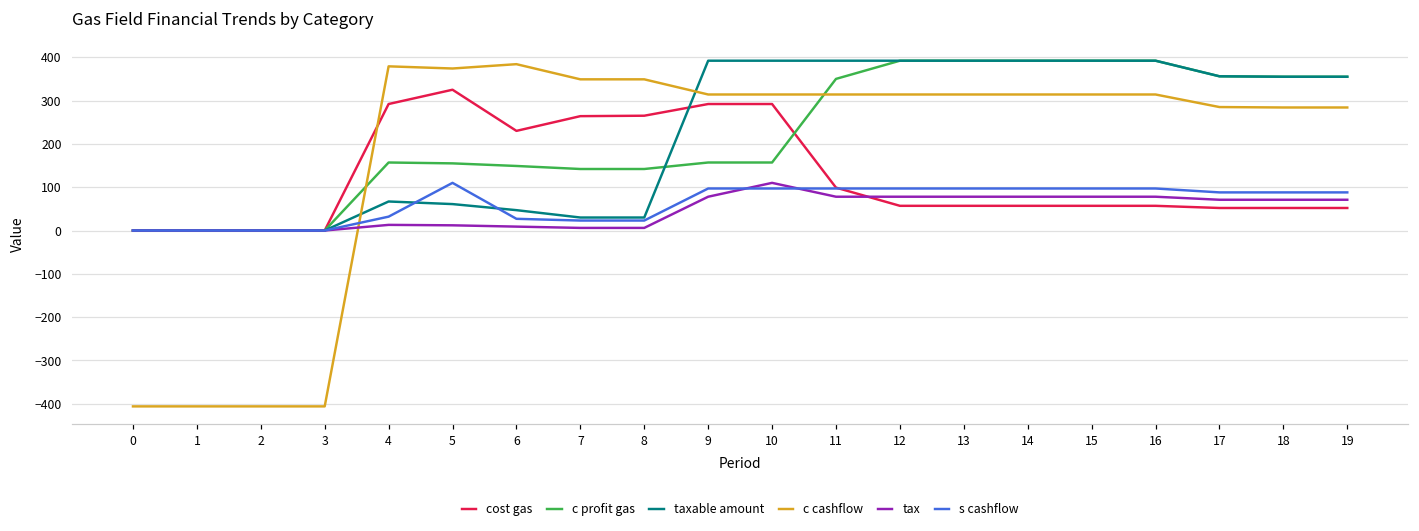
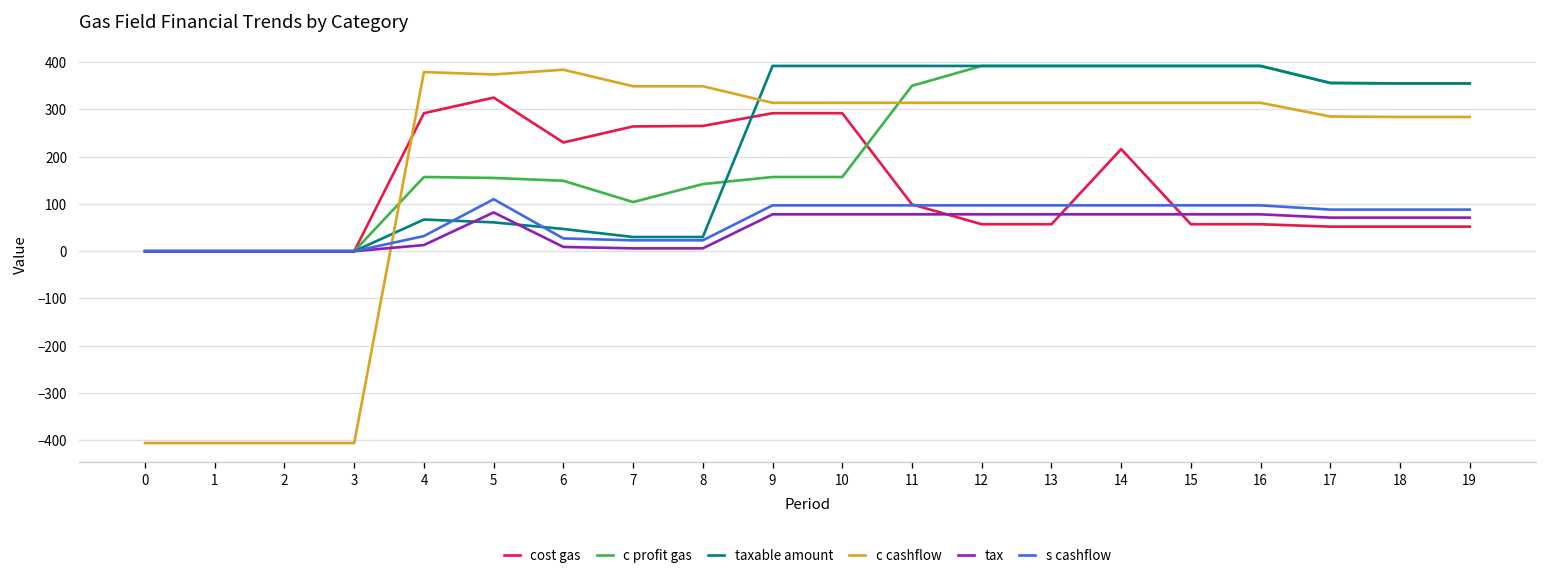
tax, 5: 10 -> 80
c profit gas, 7: 140 -> 100
tax, 10: 110 -> 80
cost gas, 14: 60 -> 220
